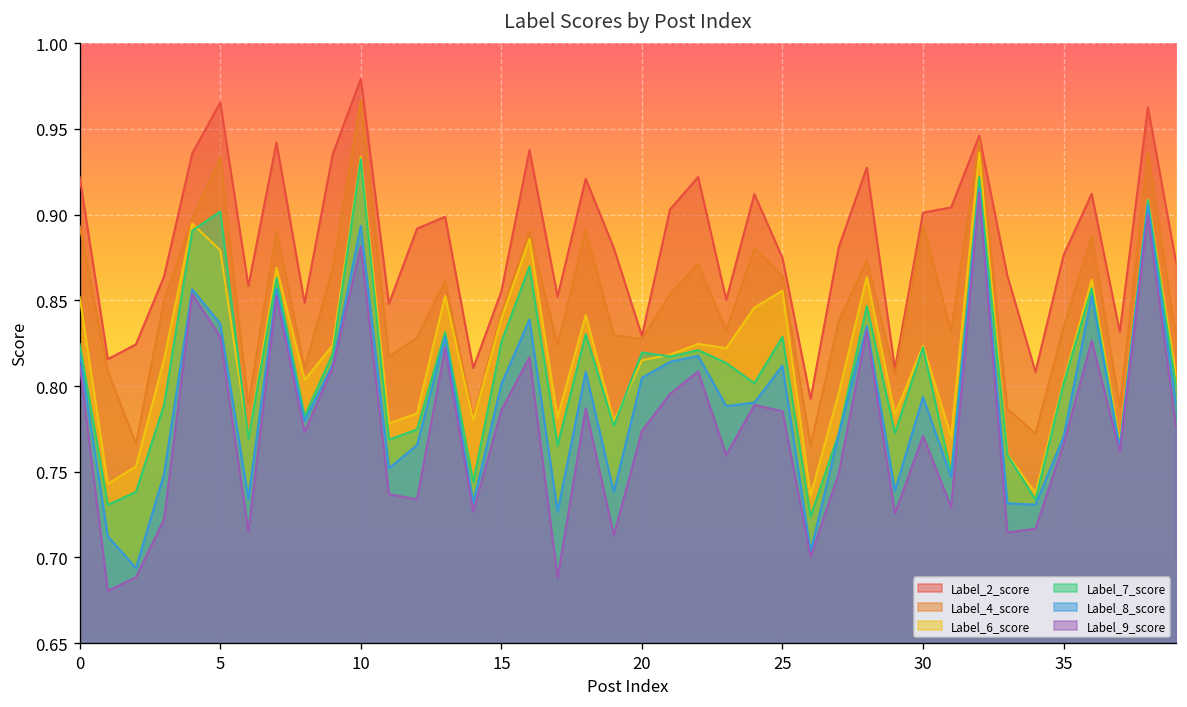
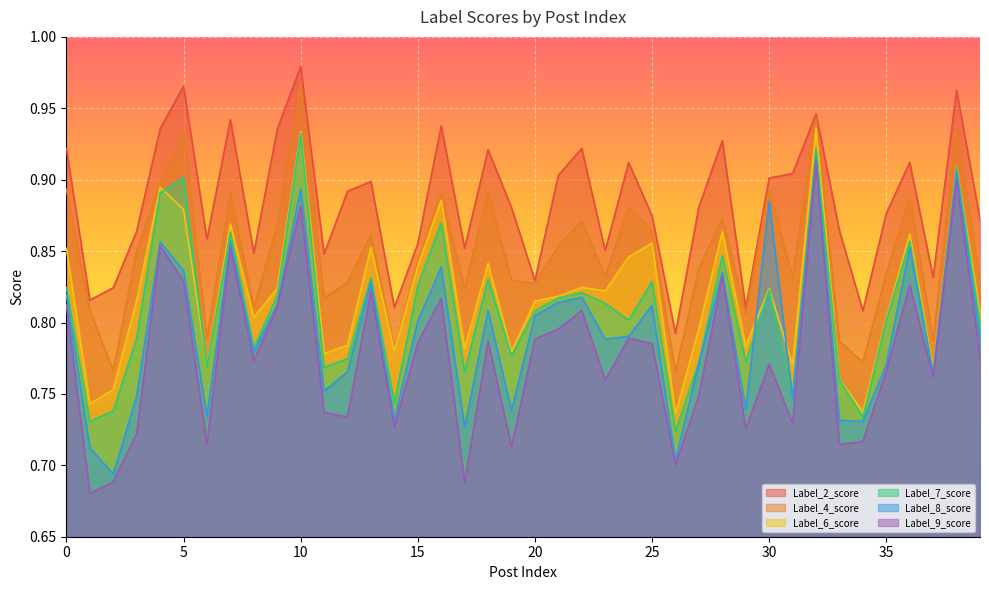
Label_7_score, 20: 0.820 -> 0.808
Label_9_score, 20: 0.774 -> 0.788
Label_8_score, 30: 0.794 -> 0.885
